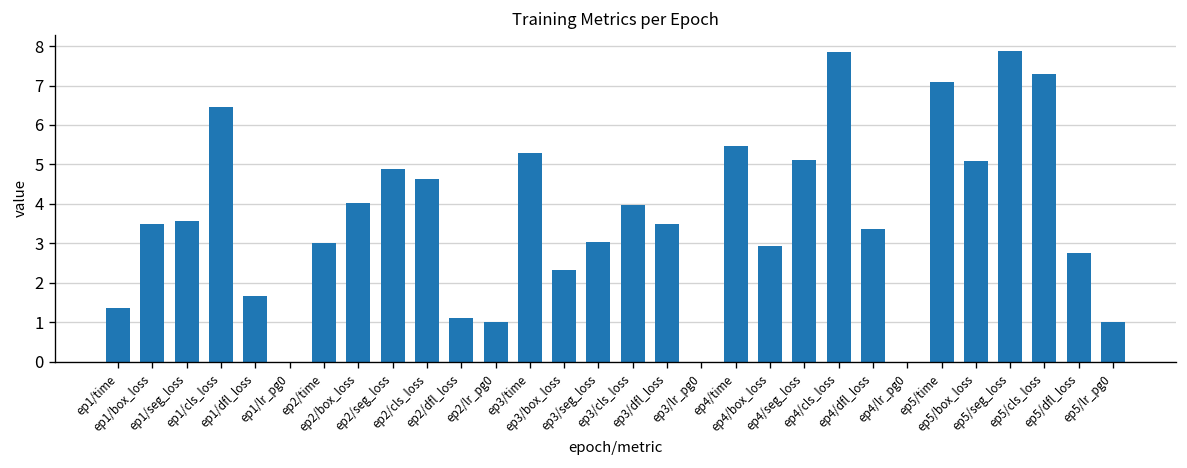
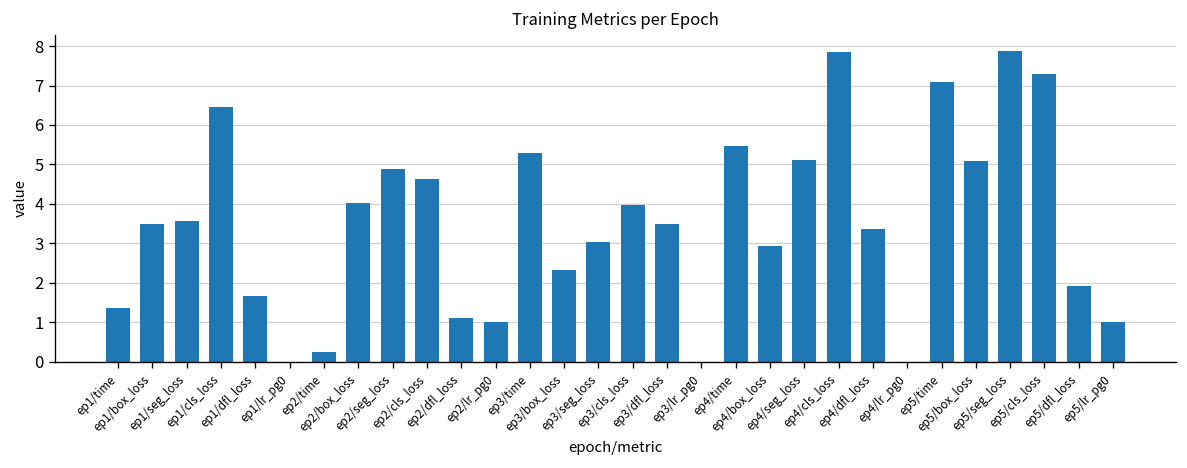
ep2/time: 3.0 -> 0.2
ep5/dfl_loss: 2.7 -> 1.9
